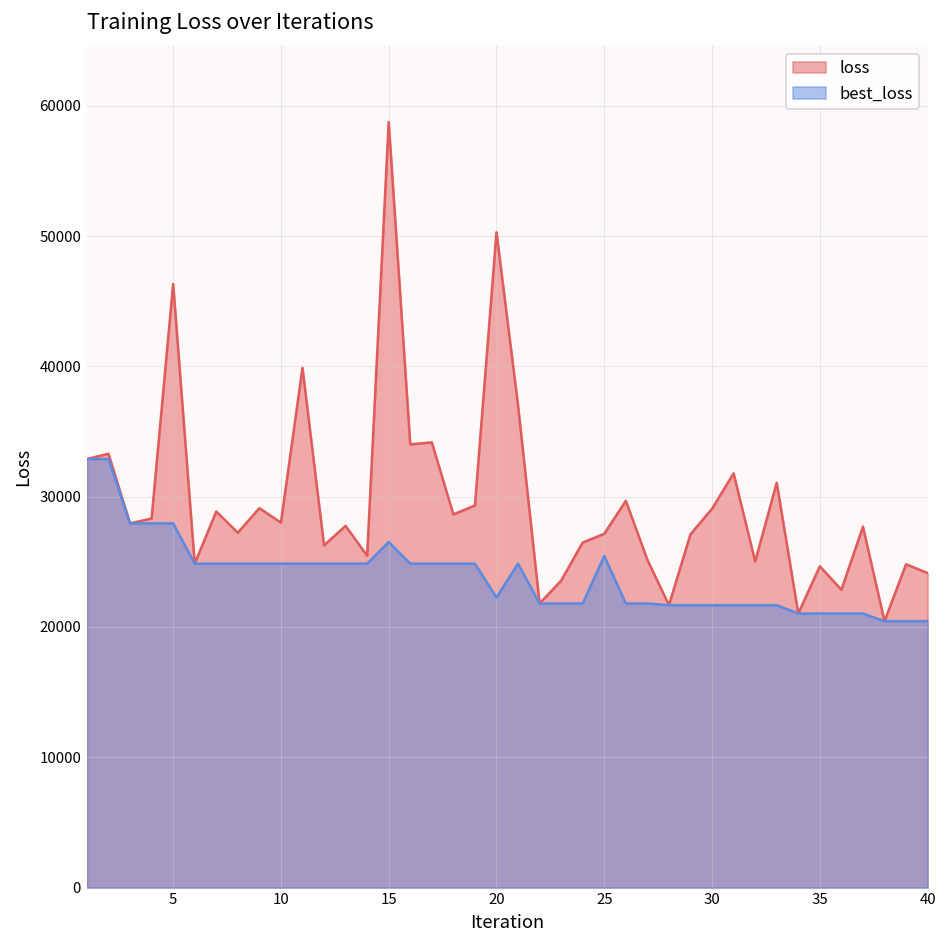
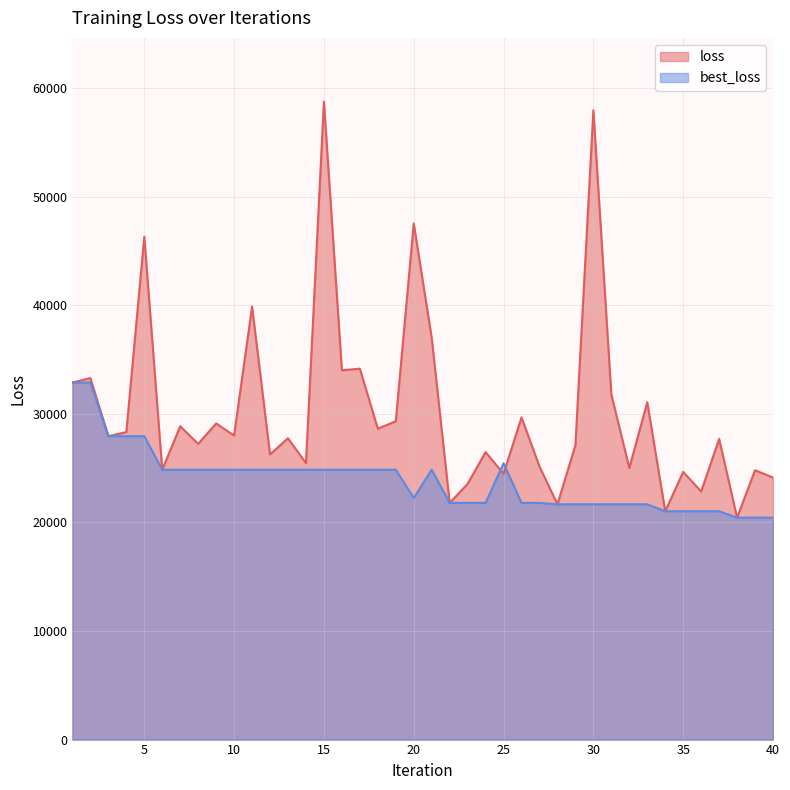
best_loss, 15: 26500 -> 24900
loss, 20: 50300 -> 47500
loss, 25: 27200 -> 24500
loss, 30: 29100 -> 58000
